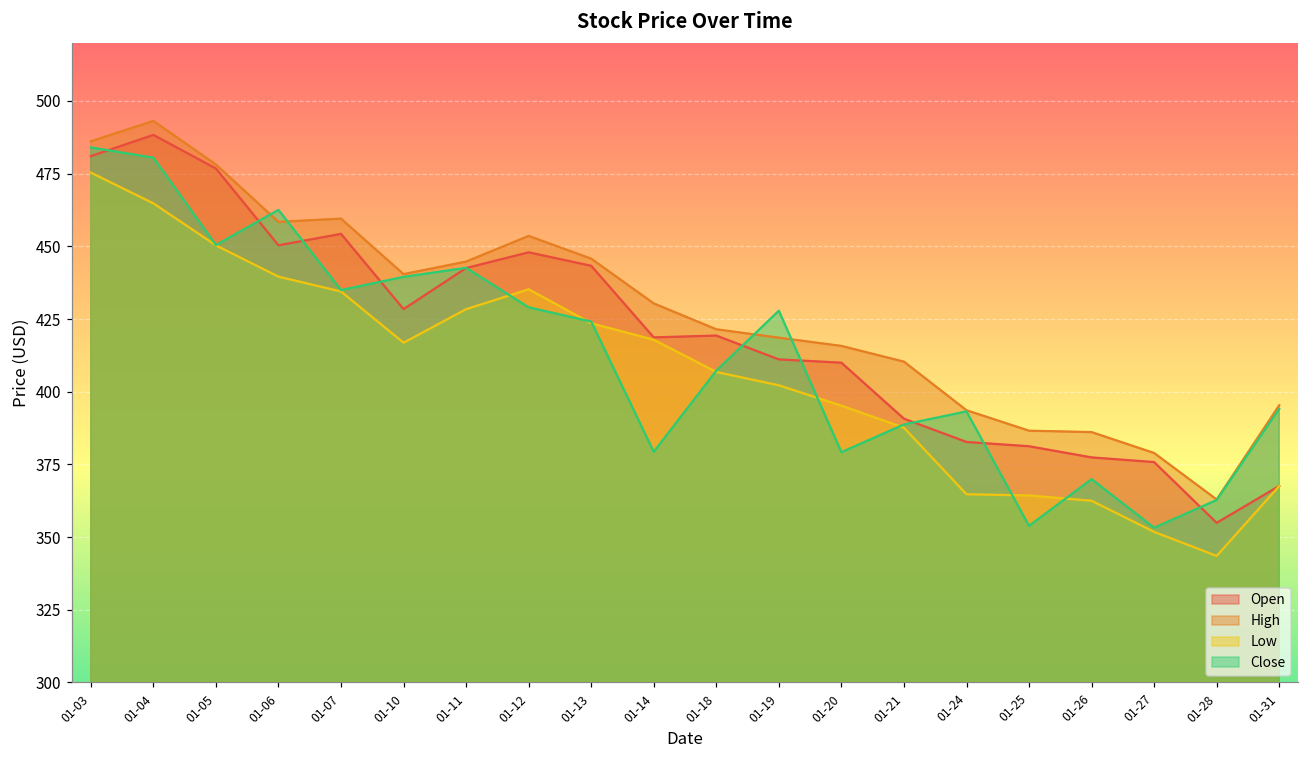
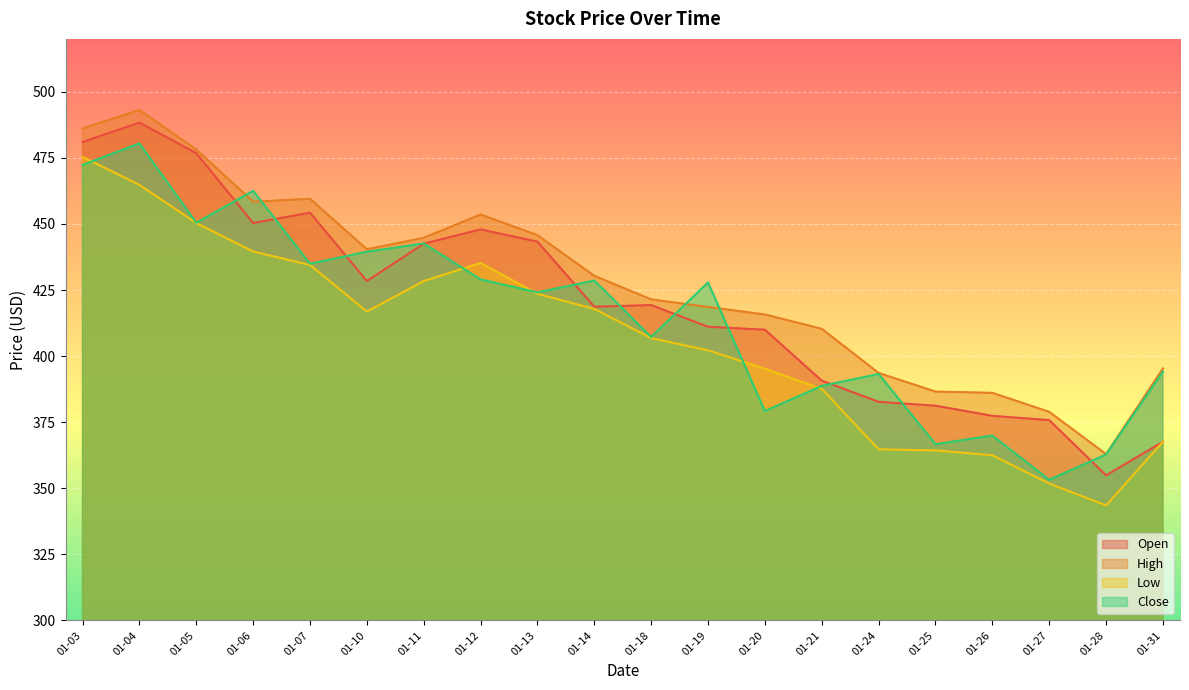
Close, 01-03: 484 -> 472
Close, 01-14: 379 -> 429
Close, 01-25: 354 -> 367
